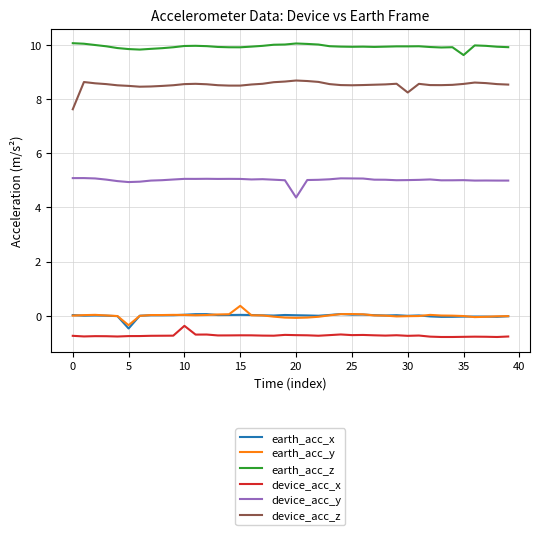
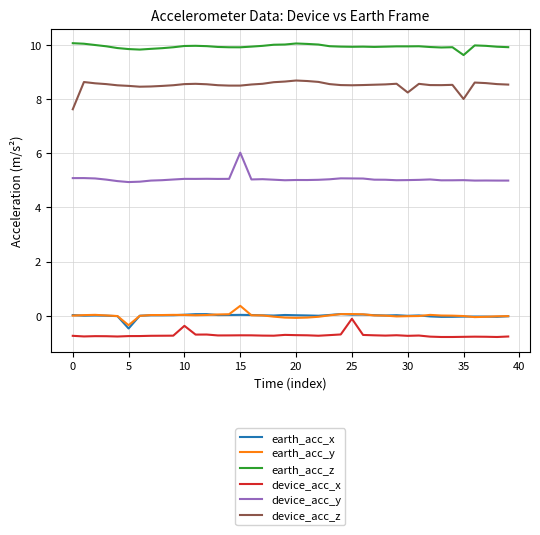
device_acc_y, 15: 5.1 -> 6.0
device_acc_y, 20: 4.4 -> 5.0
device_acc_x, 25: -0.7 -> -0.1
device_acc_z, 35: 8.6 -> 8.0
